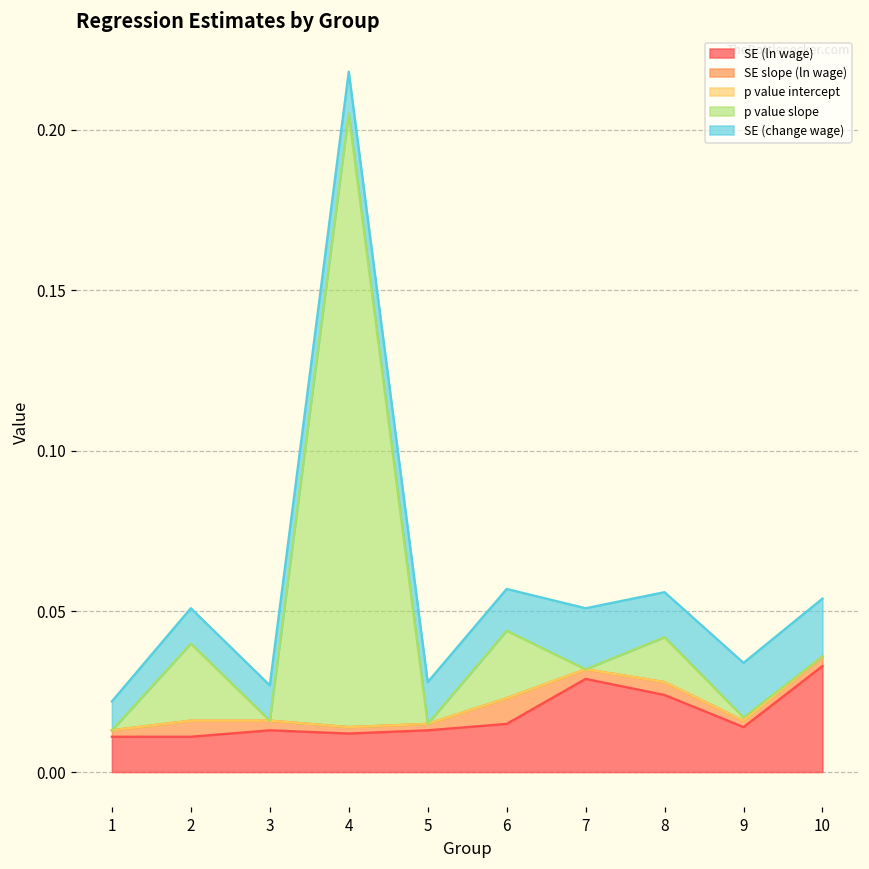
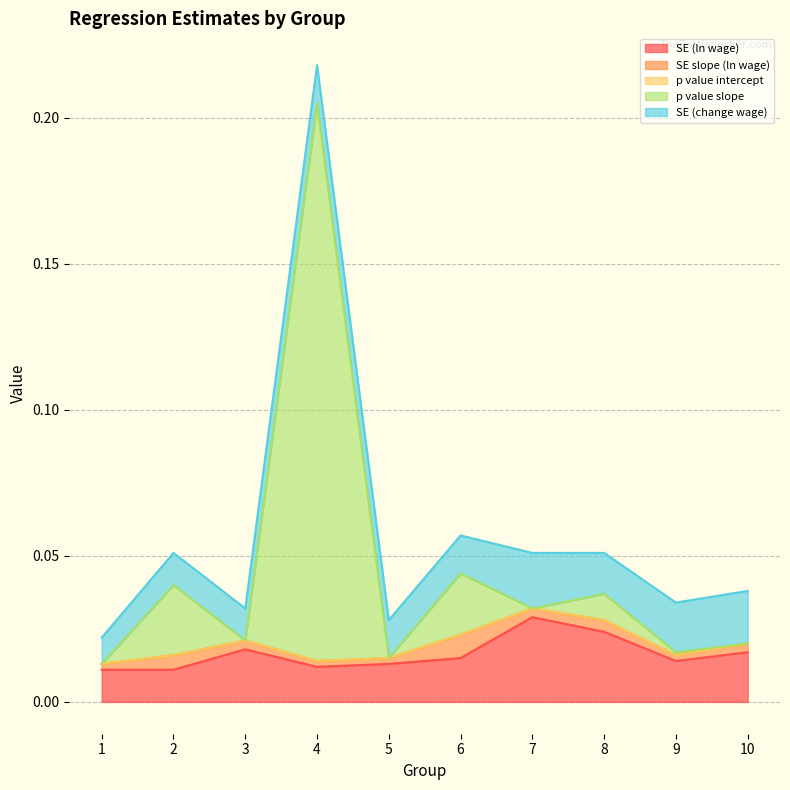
SE (ln wage), 3: 0.013 -> 0.018
p value slope, 8: 0.014 -> 0.009
SE (ln wage), 10: 0.033 -> 0.017
